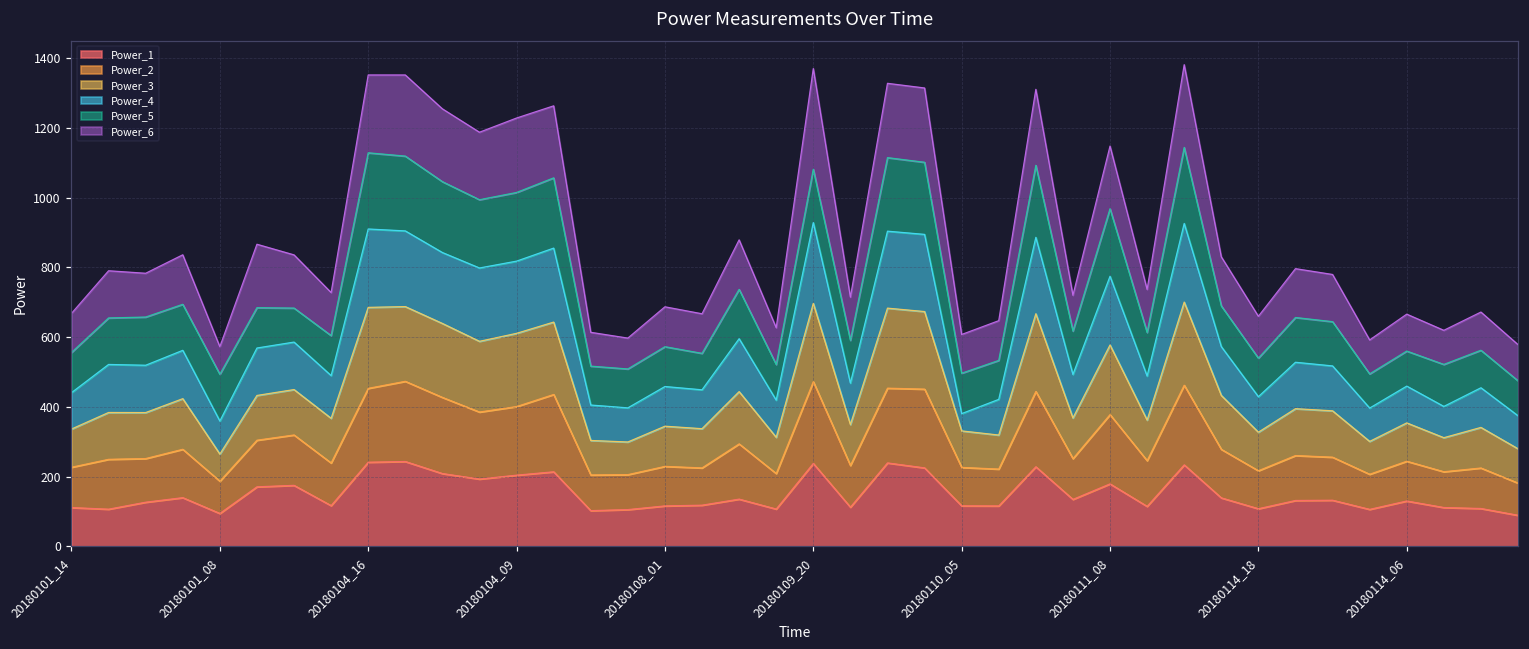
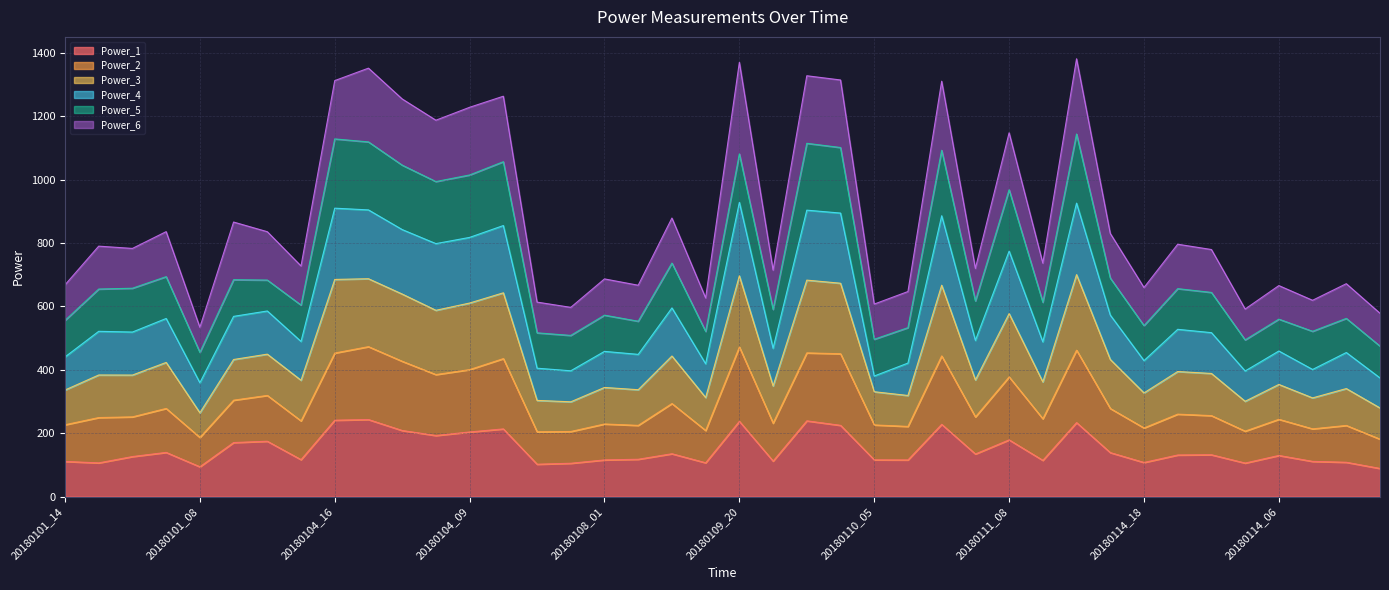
Power_5, 20180101_08: 130 -> 100
Power_6, 20180104_16: 220 -> 180
